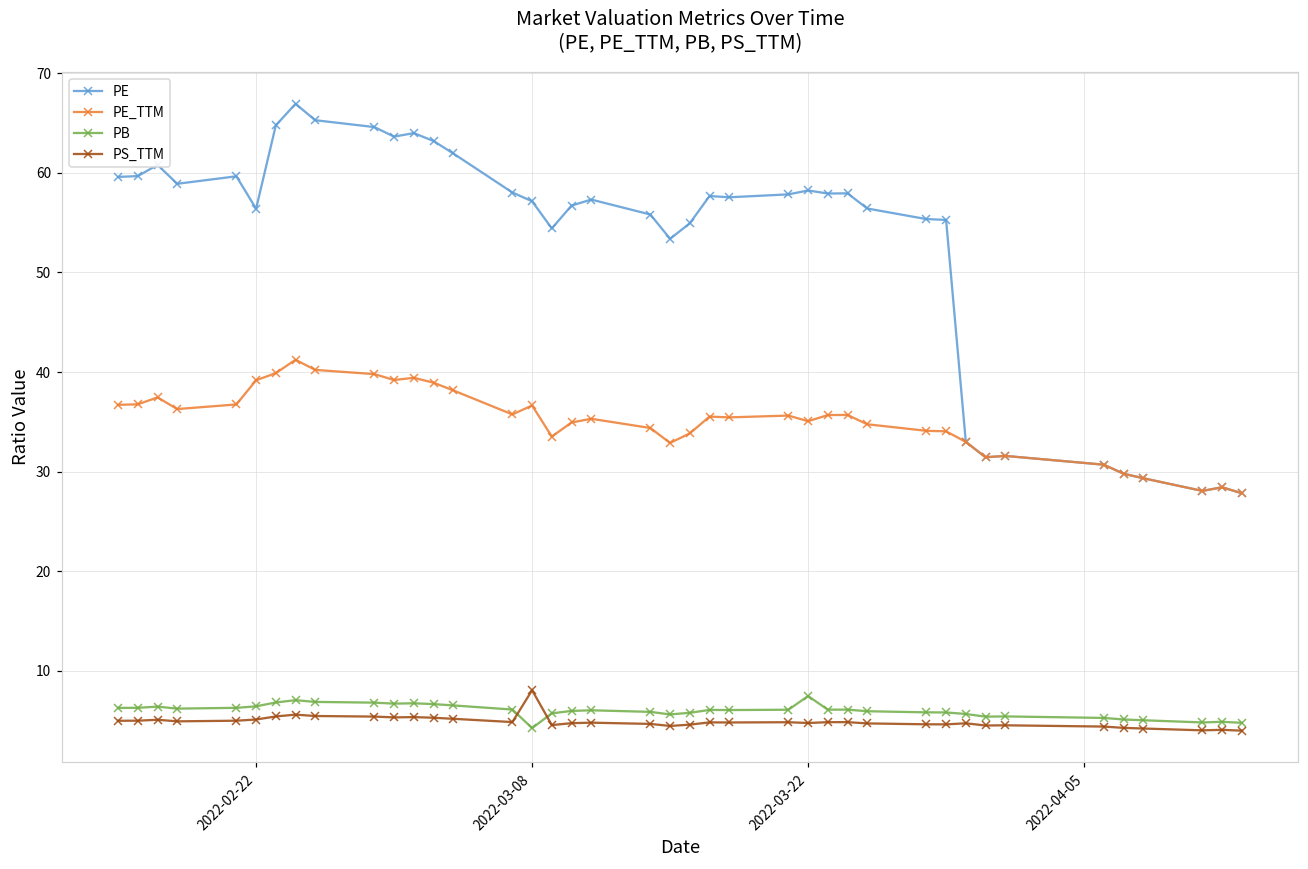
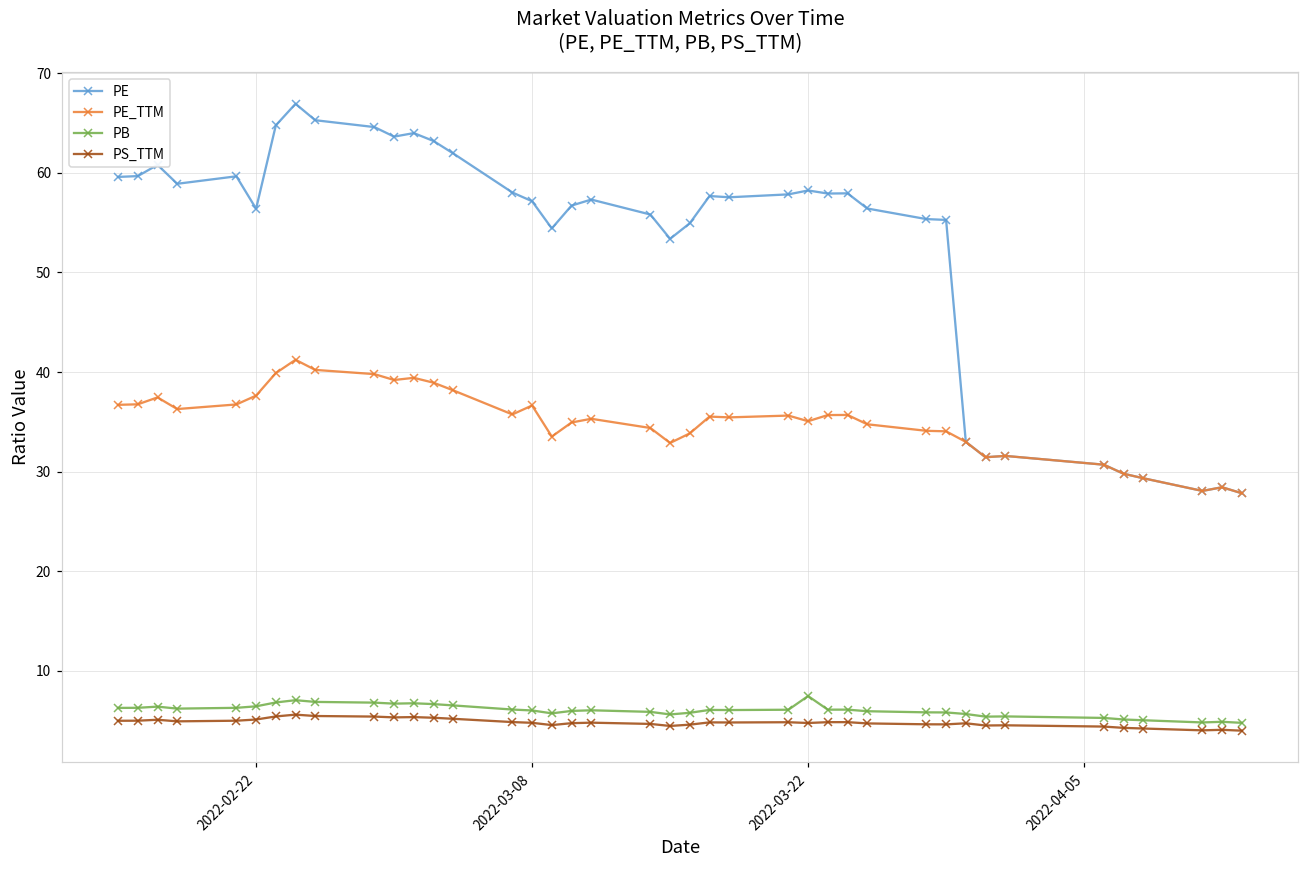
PE_TTM, 2022-02-22: 39 -> 38
PB, 2022-03-08: 4 -> 6
PS_TTM, 2022-03-08: 8 -> 5
